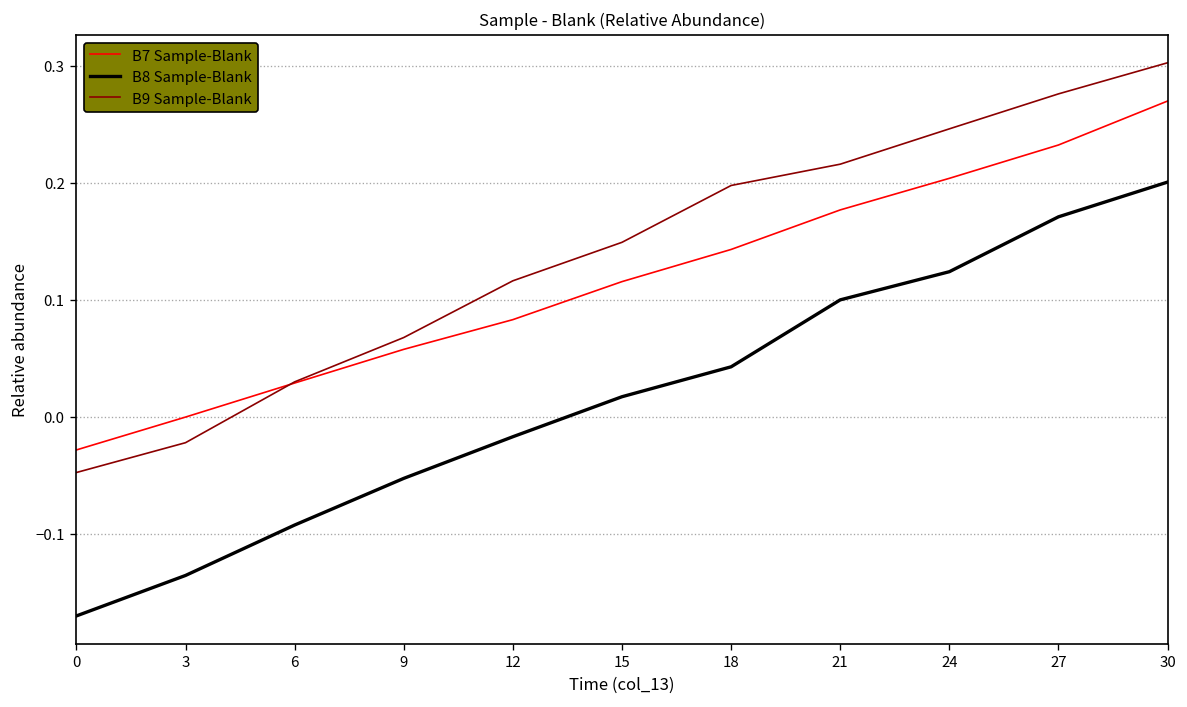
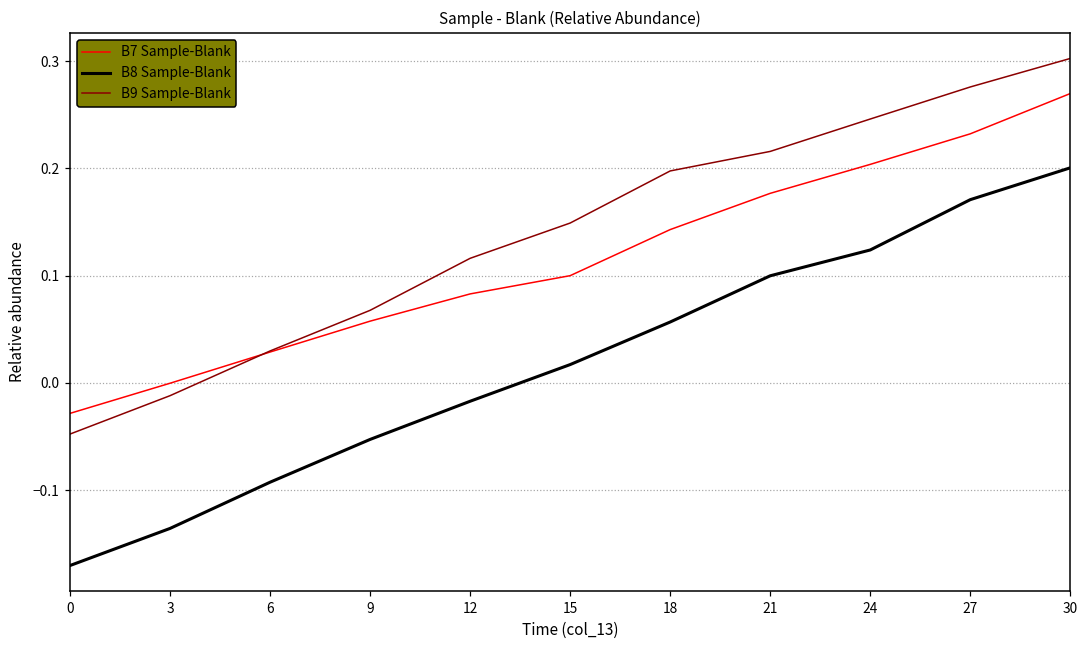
B9 Sample-Blank, 3: -0.02 -> -0.01
B7 Sample-Blank, 15: 0.12 -> 0.10
B8 Sample-Blank, 18: 0.04 -> 0.06
